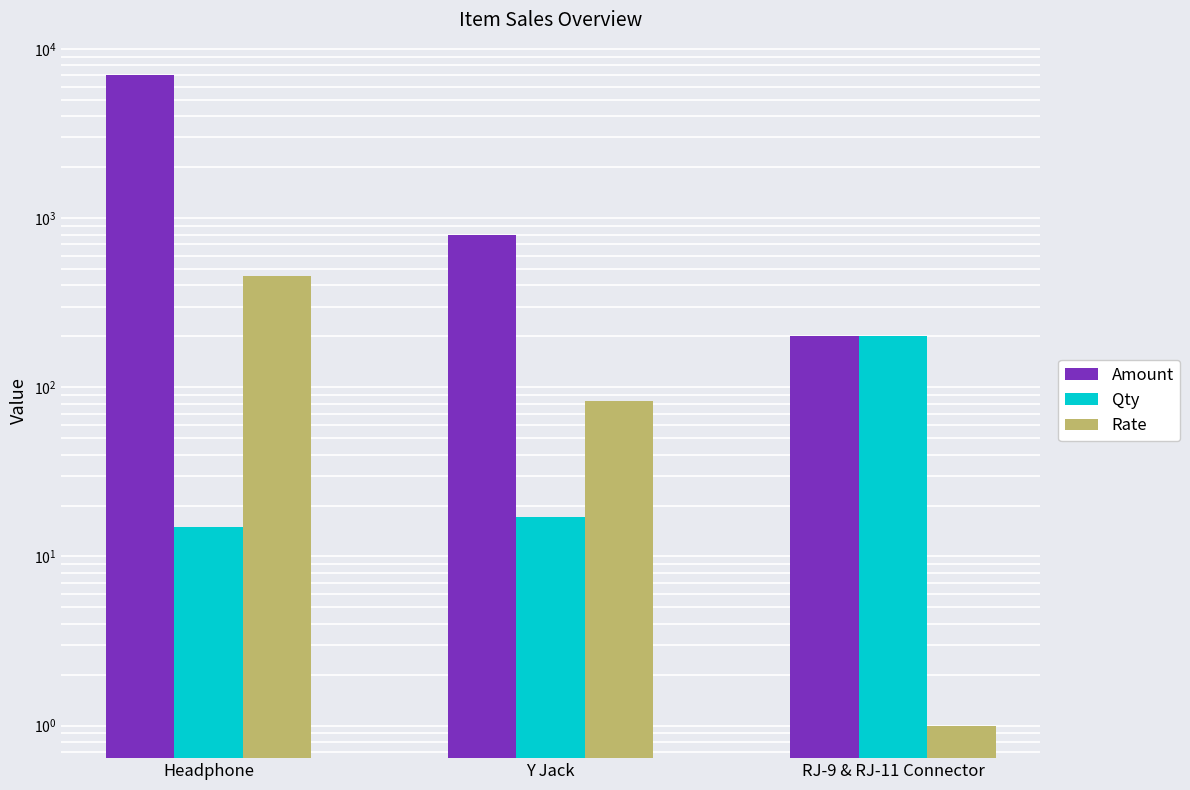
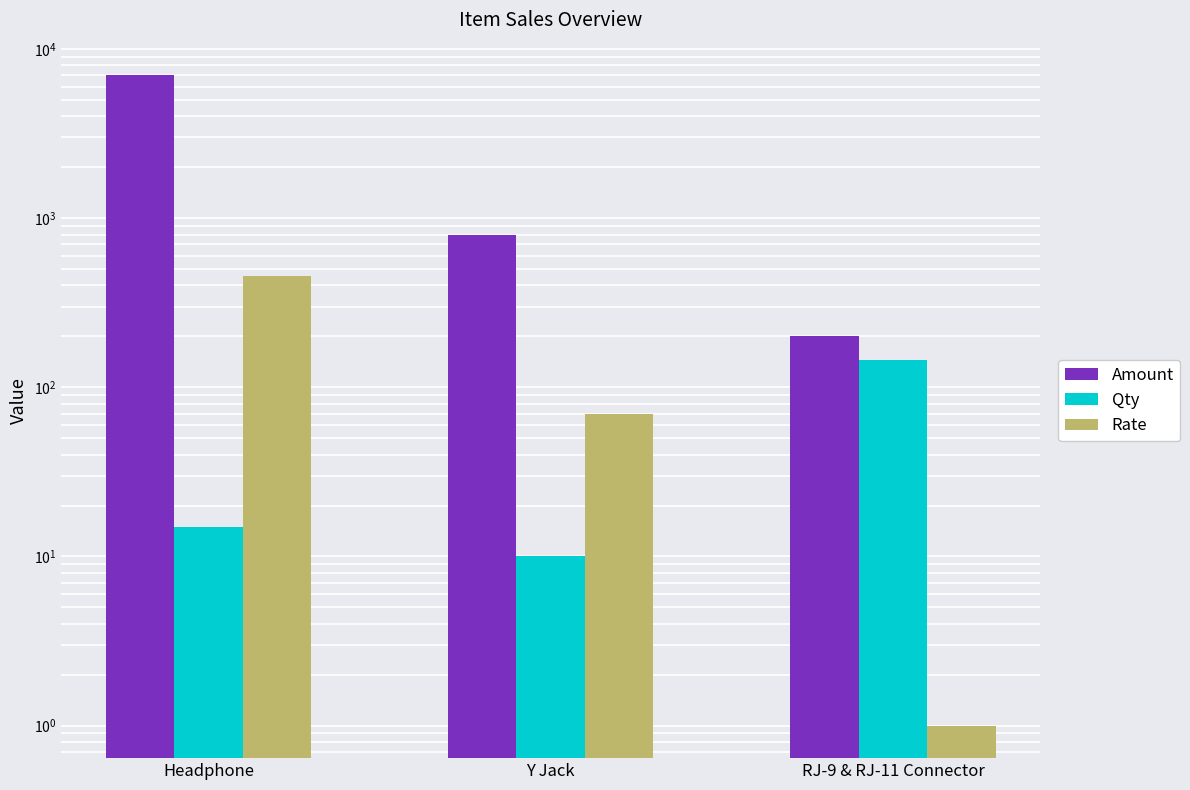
Qty, Y Jack: 17 -> 10
Rate, Y Jack: 80 -> 70
Qty, RJ-9 & RJ-11 Connector: 200 -> 150
